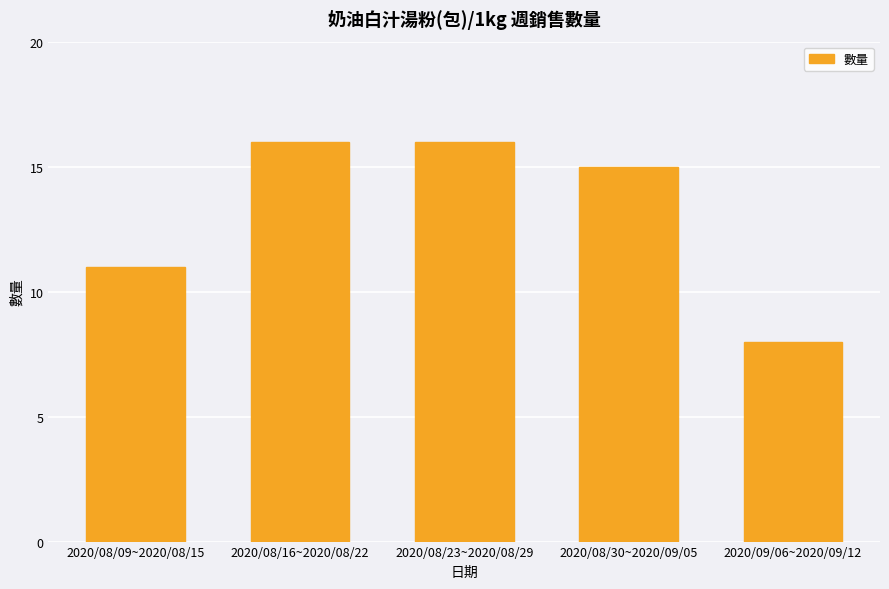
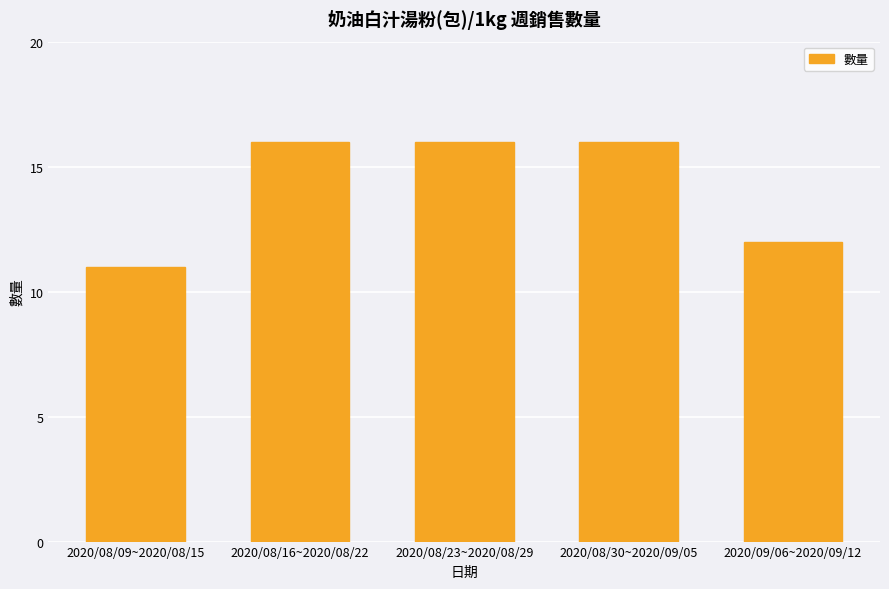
2020/08/30~2020/09/05: 15 -> 16
2020/09/06~2020/09/12: 8 -> 12
